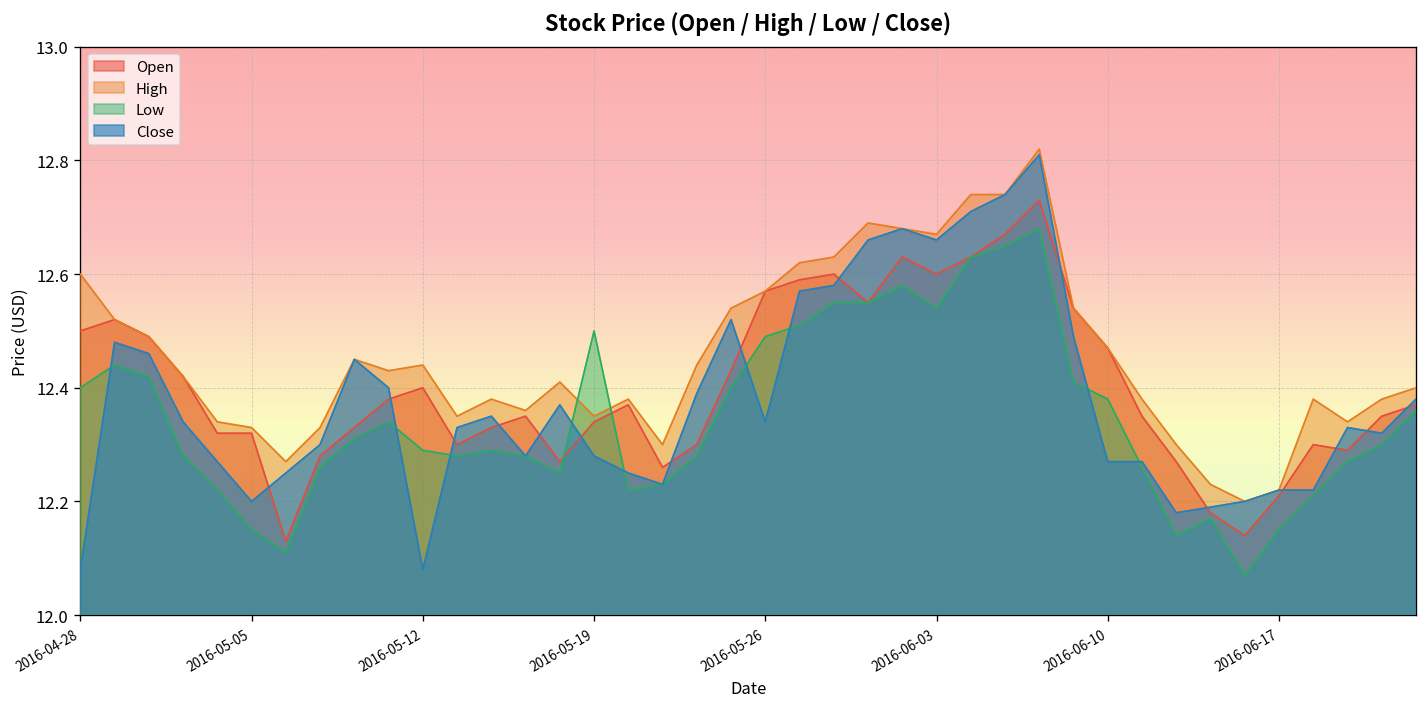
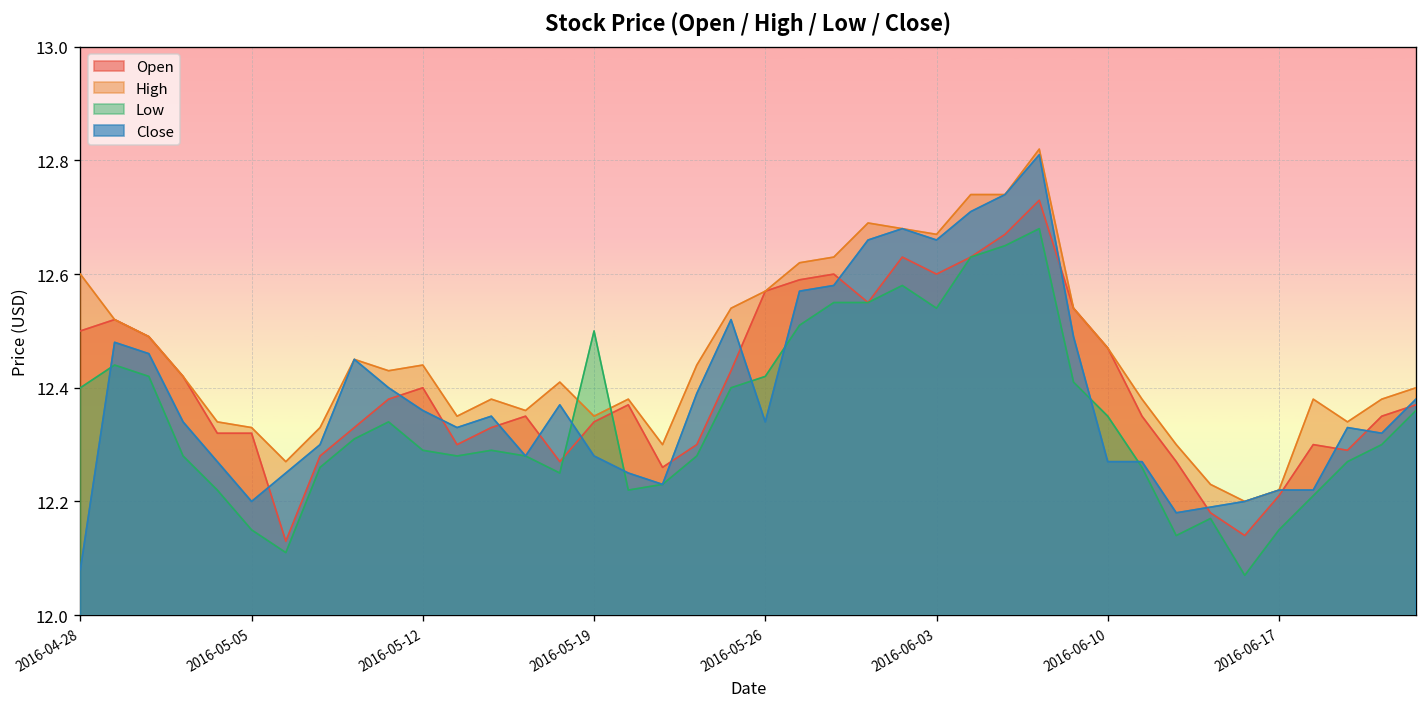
Close, 2016-05-12: 12.08 -> 12.36
Low, 2016-05-26: 12.49 -> 12.42
Low, 2016-06-10: 12.38 -> 12.35
